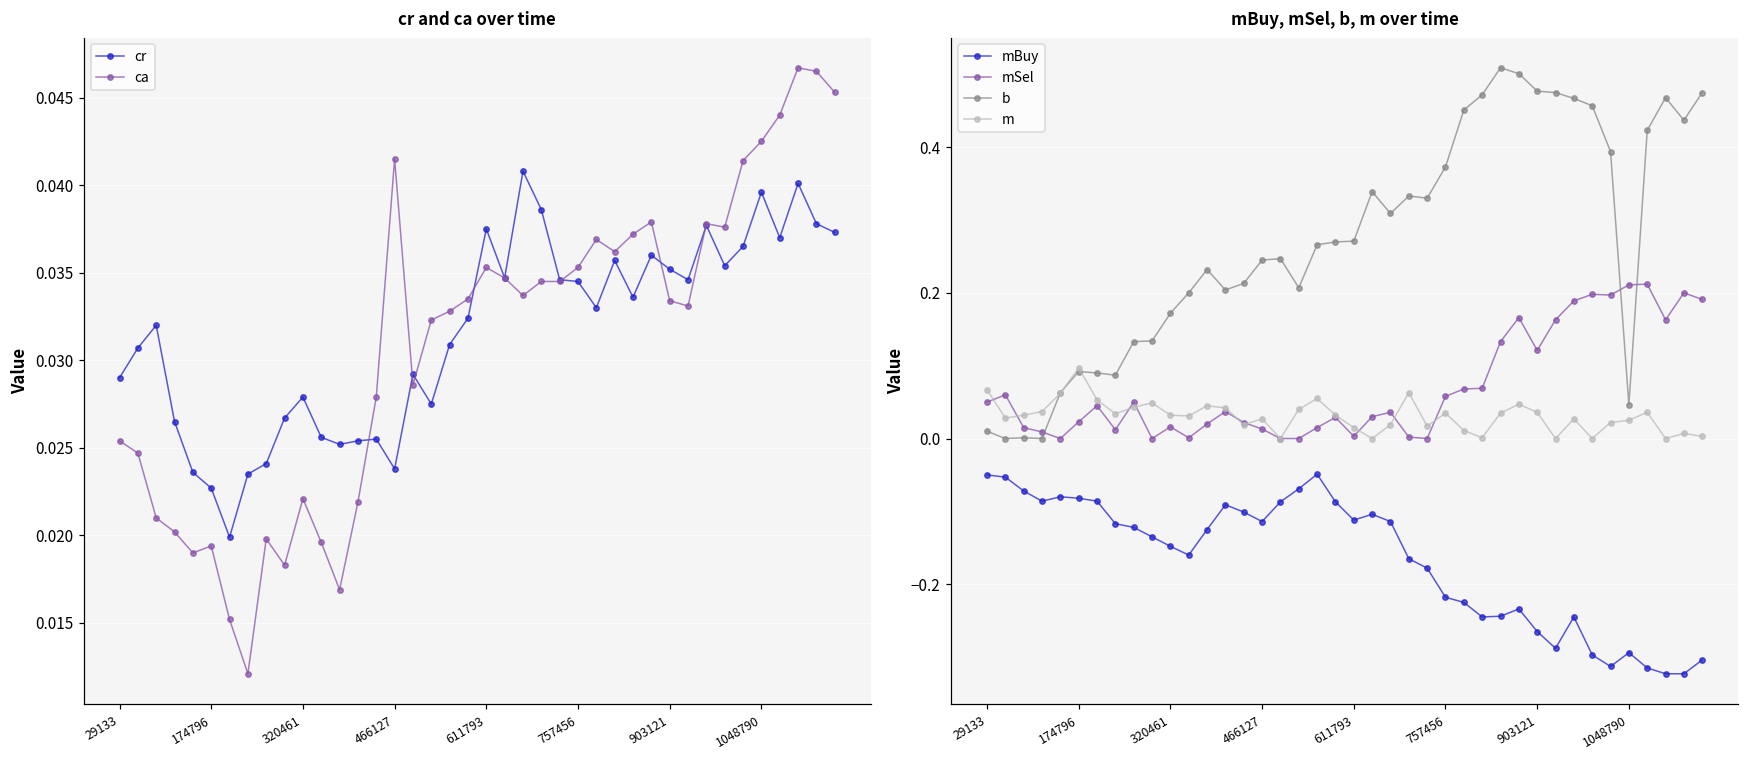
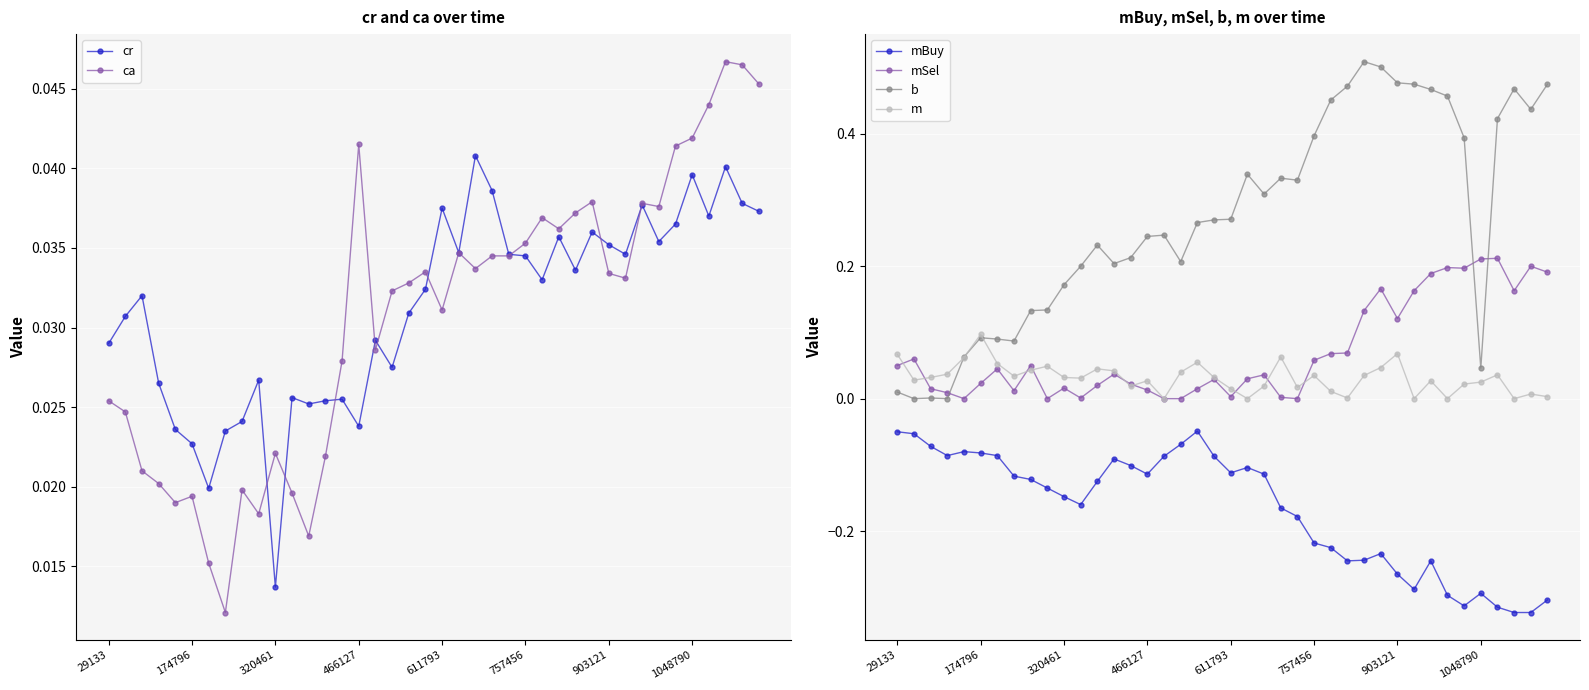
cr and ca over time, cr, 320461: 0.0279 -> 0.0137
cr and ca over time, ca, 611793: 0.0353 -> 0.0311
cr and ca over time, ca, 1048790: 0.0425 -> 0.0419
mBuy, mSel, b, m over time, b, 757456: 0.37 -> 0.40
mBuy, mSel, b, m over time, m, 903121: 0.04 -> 0.07
